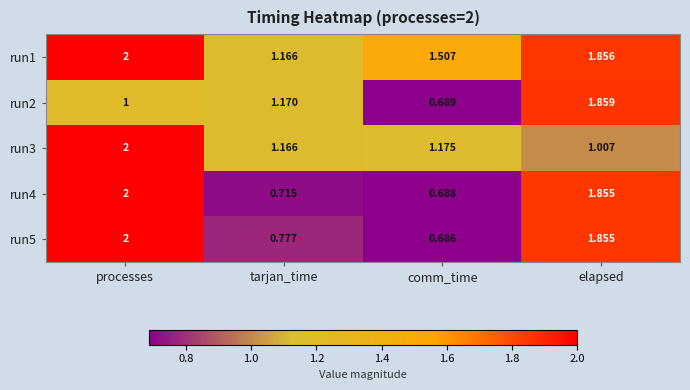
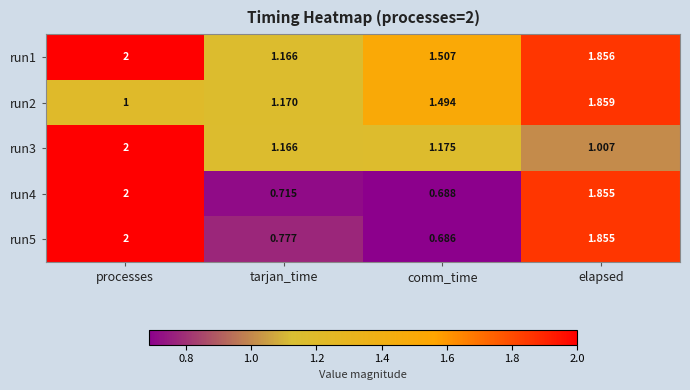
run2, comm_time: 0.689 -> 1.494
